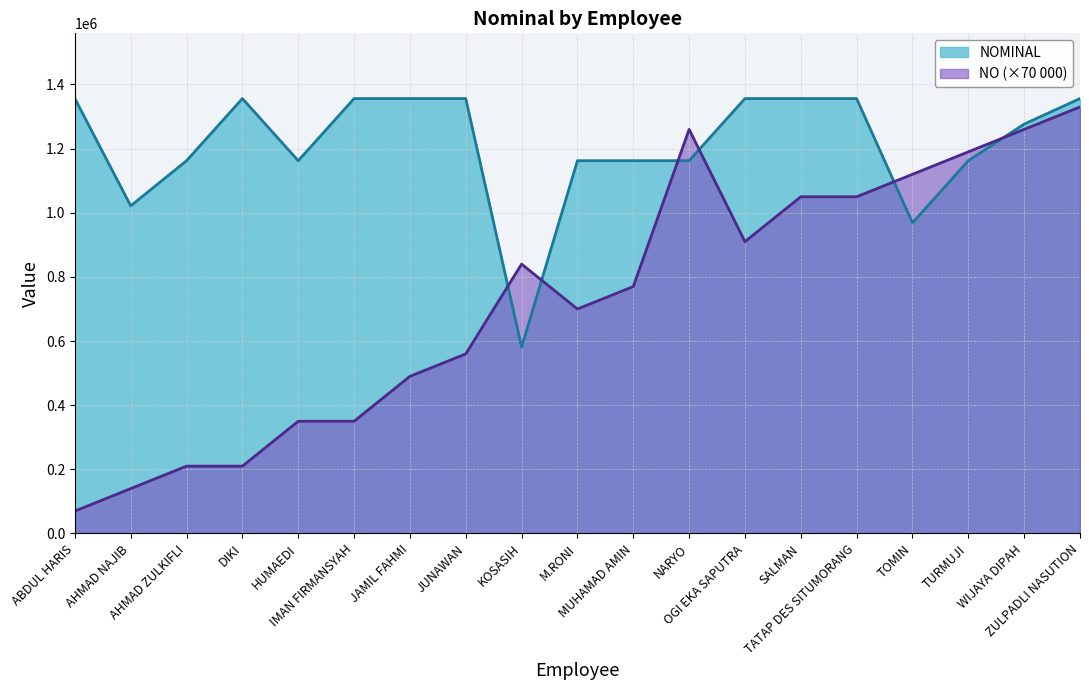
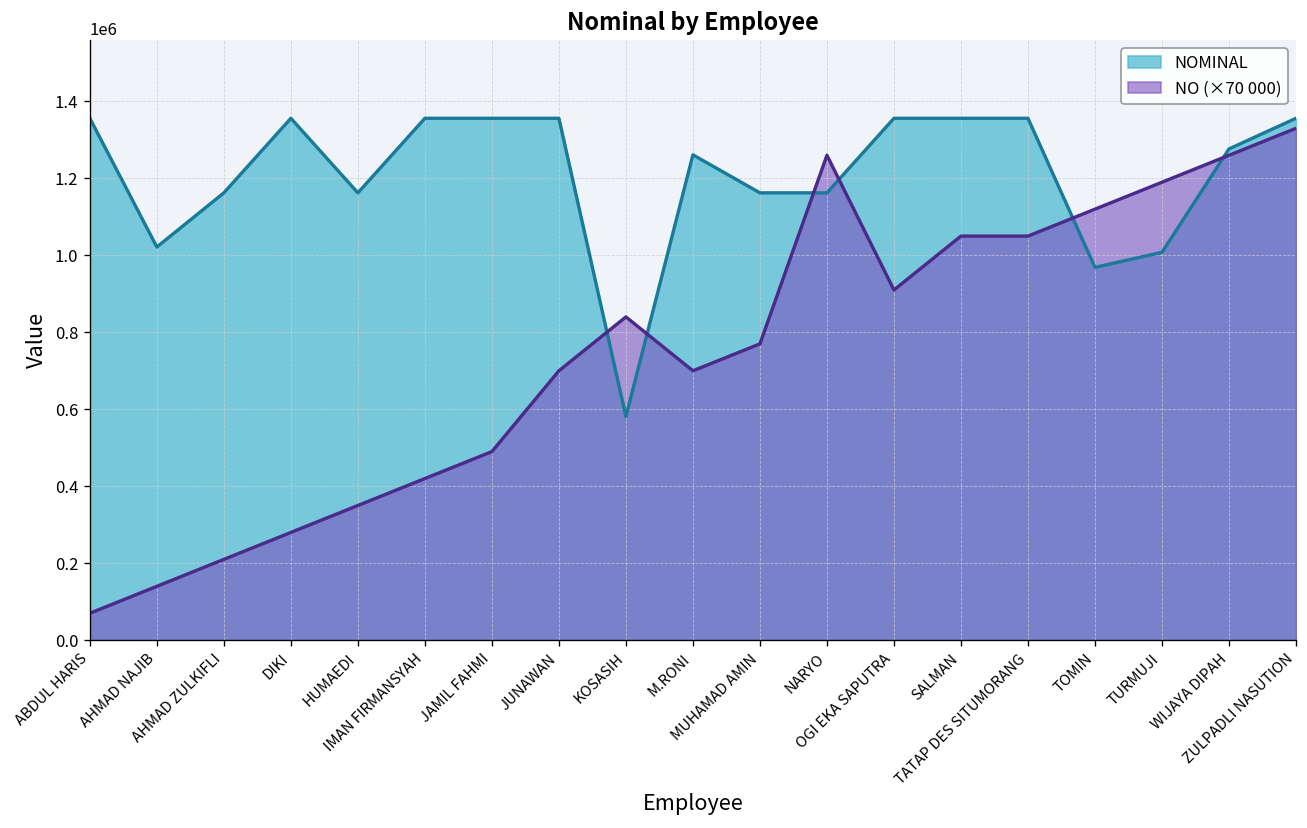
NO (×70 000), DIKI: 210000 -> 280000
NO (×70 000), IMAN FIRMANSYAH: 350000 -> 420000
NO (×70 000), JUNAWAN: 560000 -> 700000
NOMINAL, M.RONI: 1160000 -> 1260000
NOMINAL, TURMUJI: 1160000 -> 1010000
